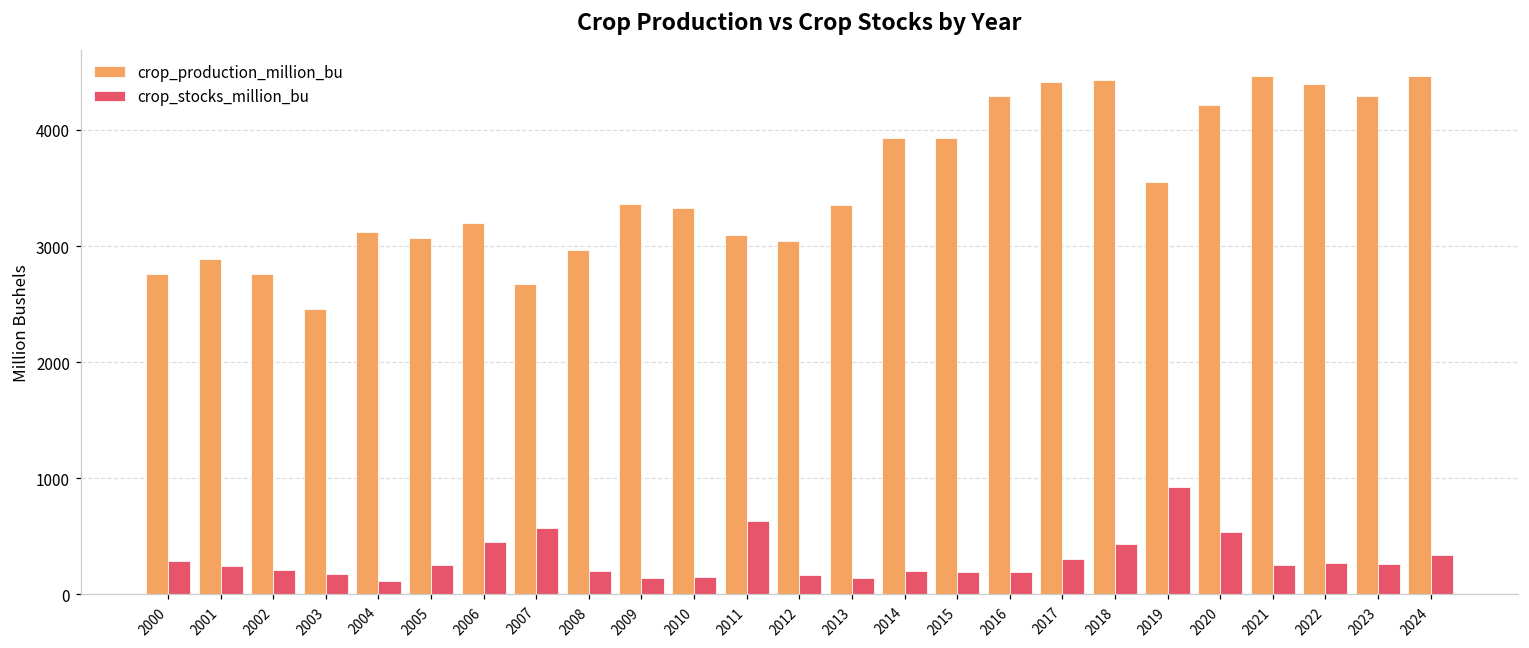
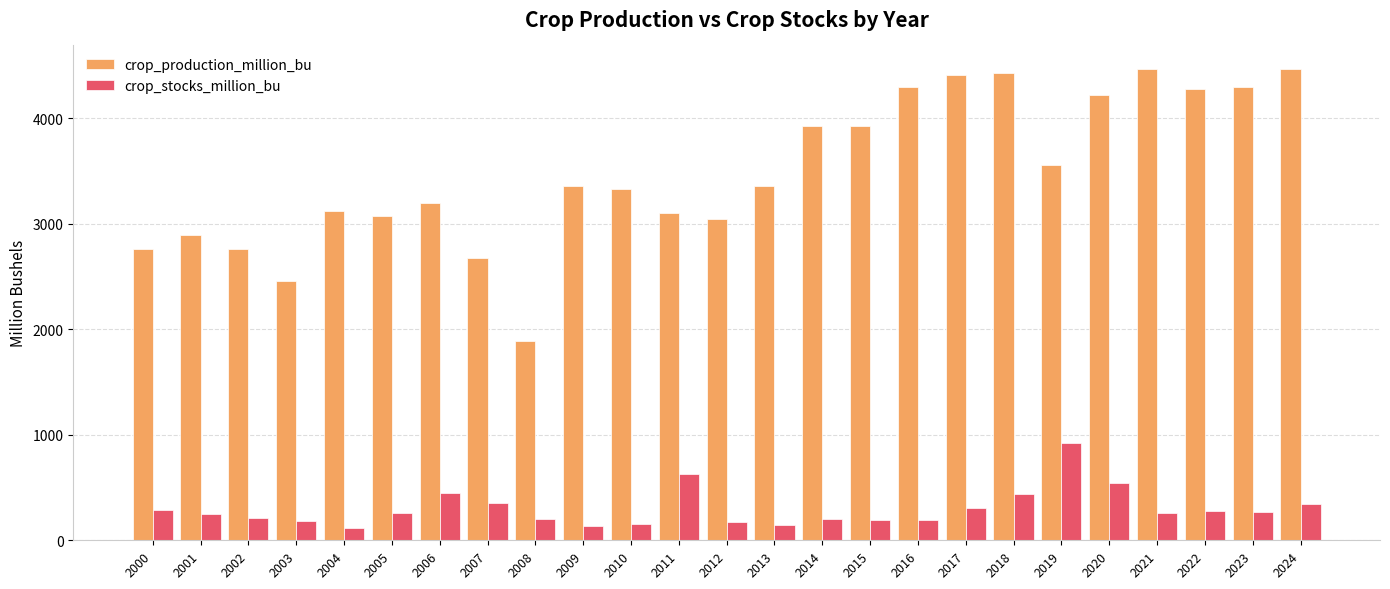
crop_stocks_million_bu, 2007: 570 -> 350
crop_production_million_bu, 2008: 2970 -> 1890
crop_production_million_bu, 2022: 4400 -> 4270
